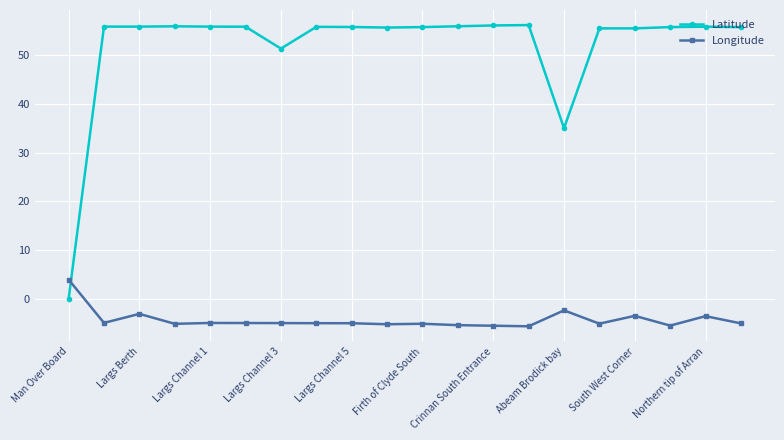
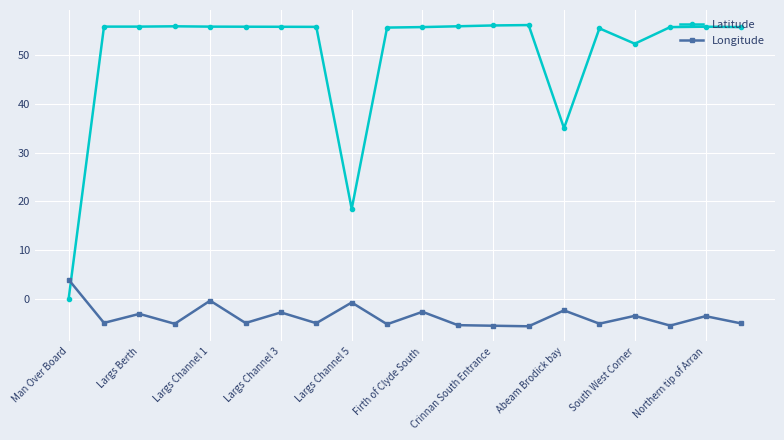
Longitude, Largs Channel 1: -5 -> 0
Latitude, Largs Channel 3: 51 -> 56
Longitude, Largs Channel 3: -5 -> -3
Latitude, Largs Channel 5: 56 -> 18
Longitude, Largs Channel 5: -5 -> -1
Longitude, Firth of Clyde South: -5 -> -3
Latitude, South West Corner: 55 -> 52
